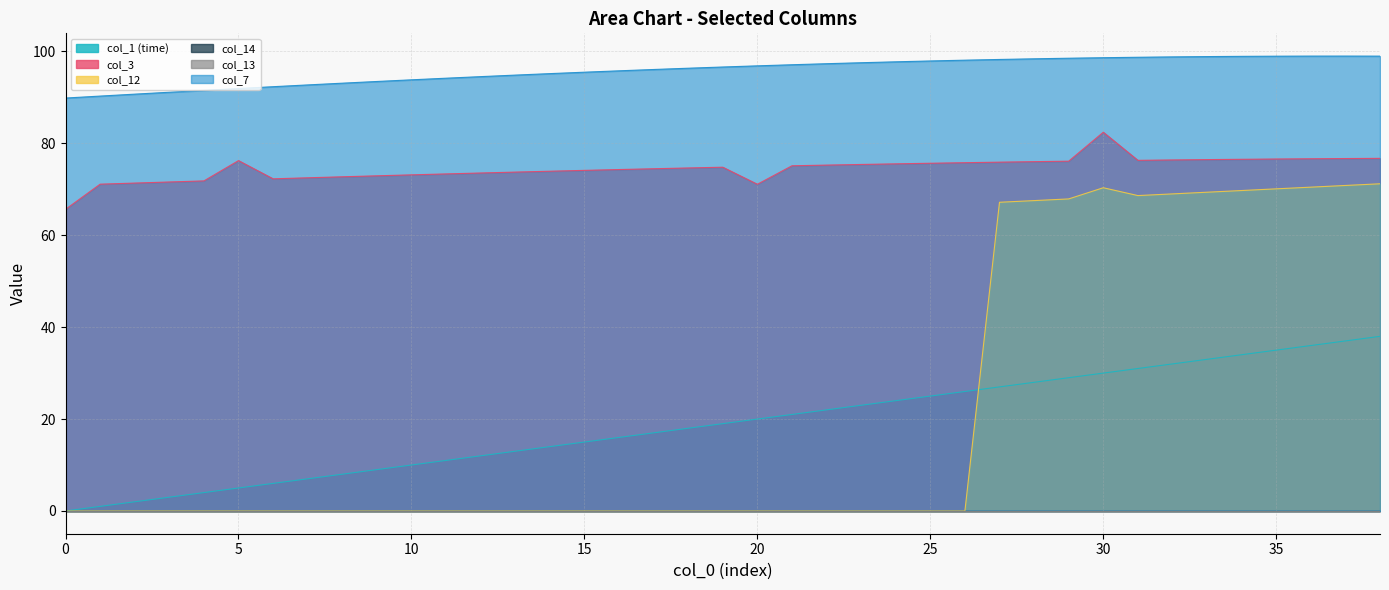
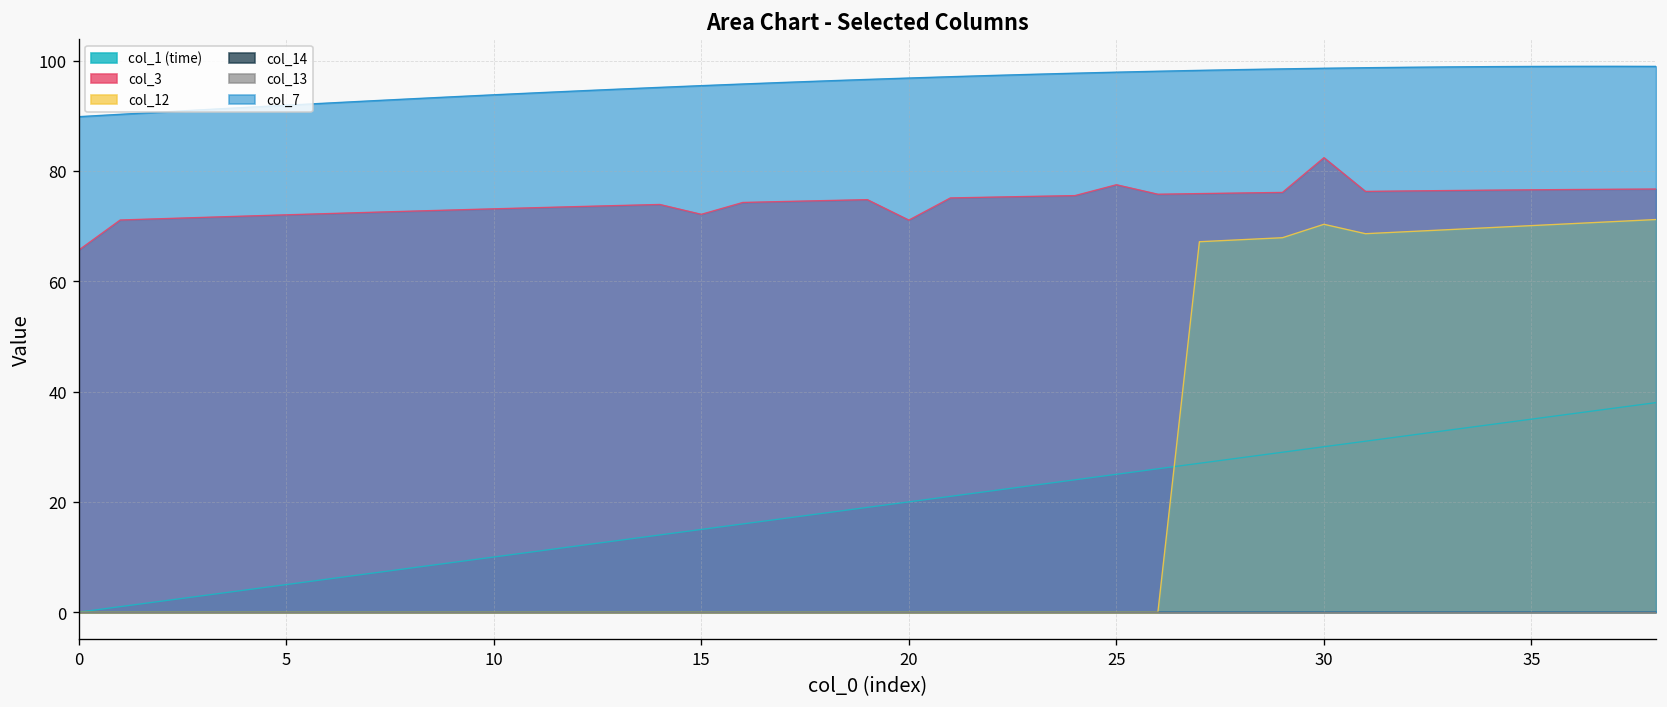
col_3, 5: 76 -> 72
col_3, 15: 74 -> 72
col_3, 25: 76 -> 78
